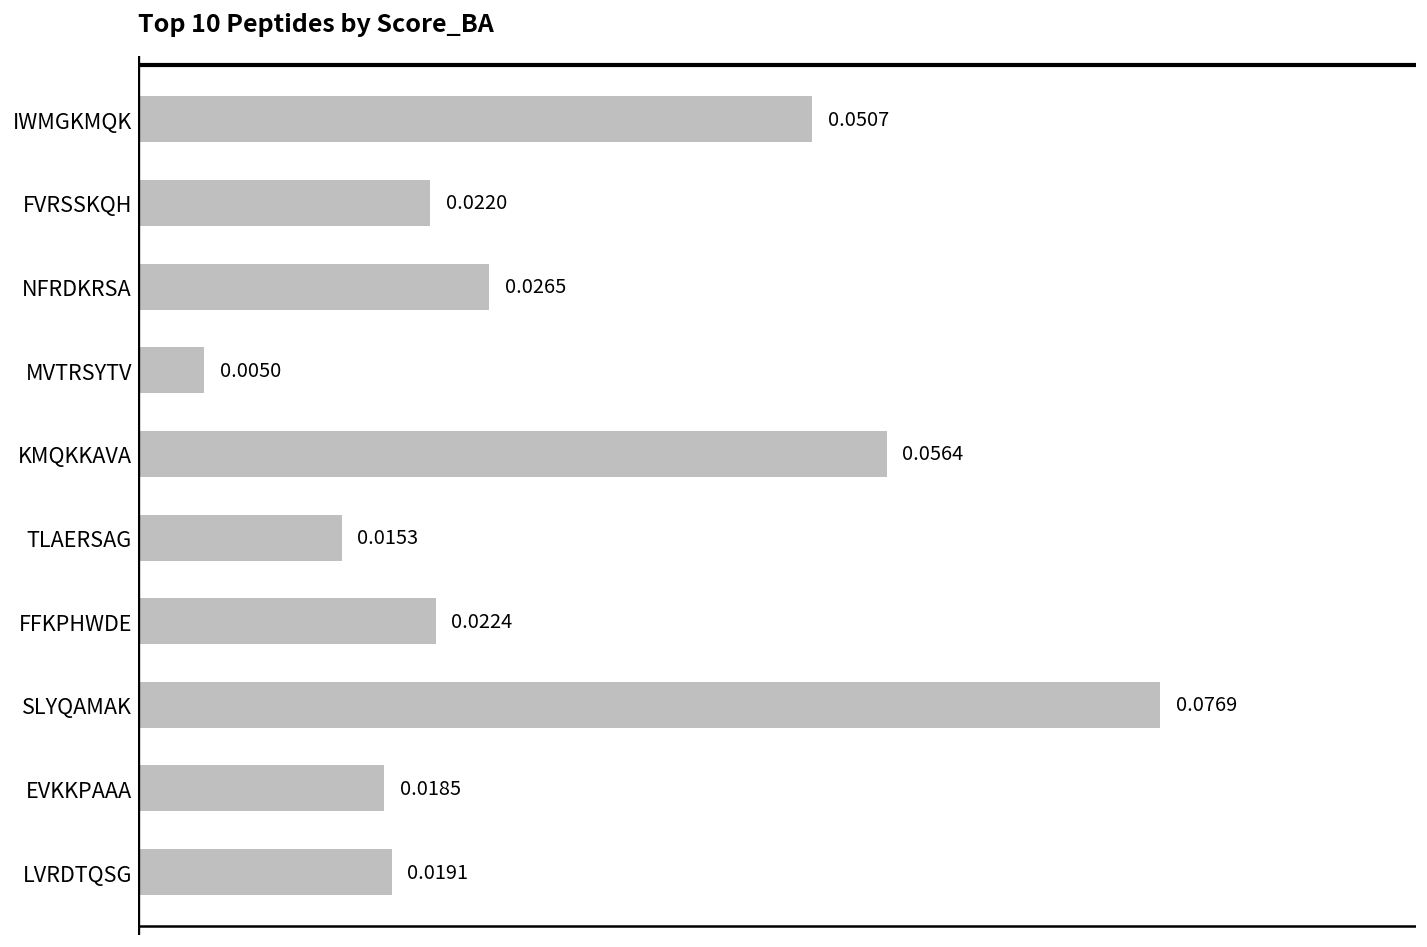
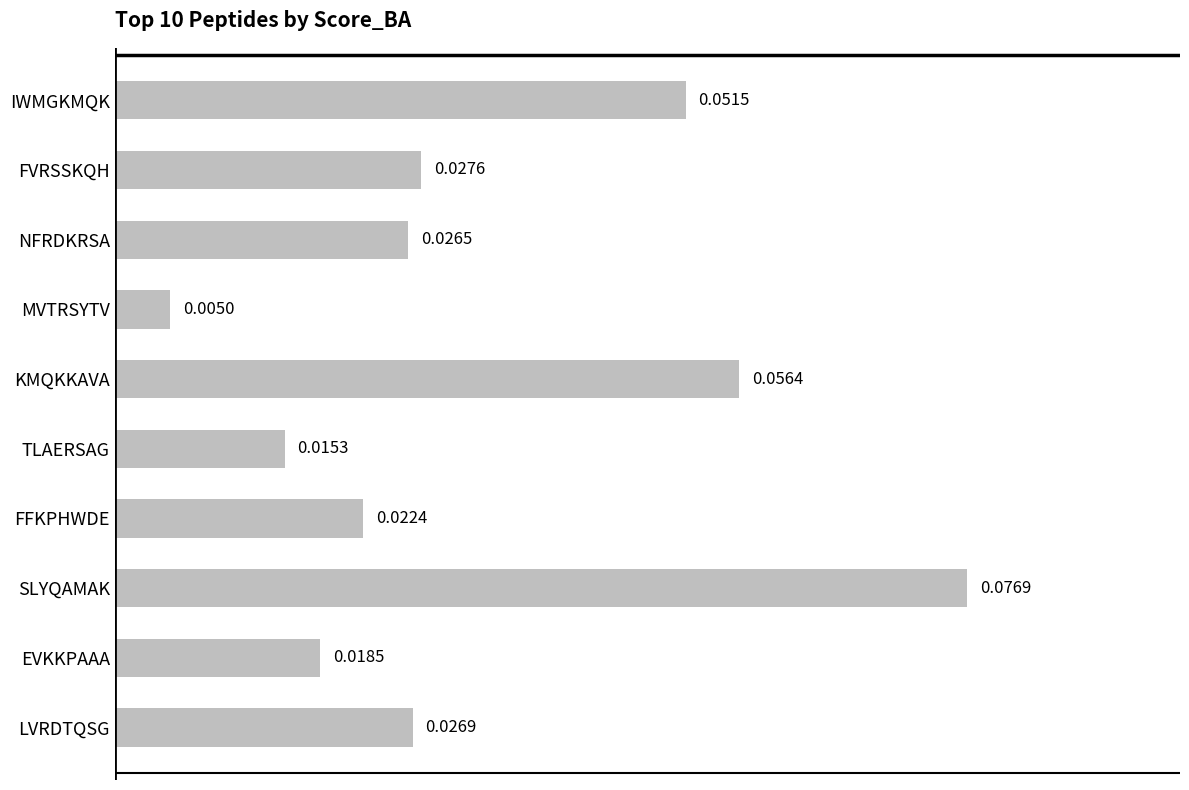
IWMGKMQK: 0.0507 -> 0.0515
FVRSSKQH: 0.0220 -> 0.0276
LVRDTQSG: 0.0191 -> 0.0269
